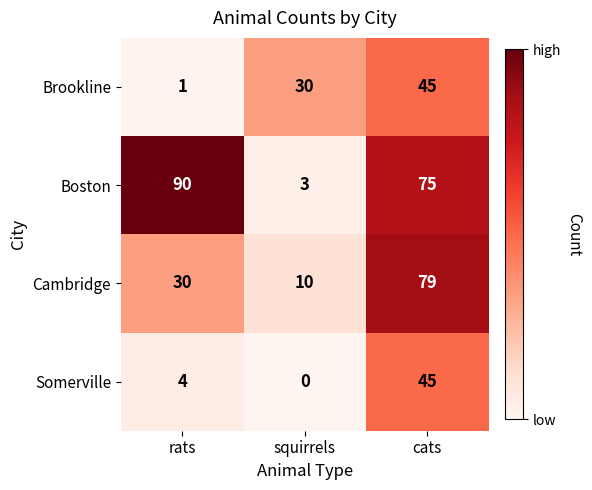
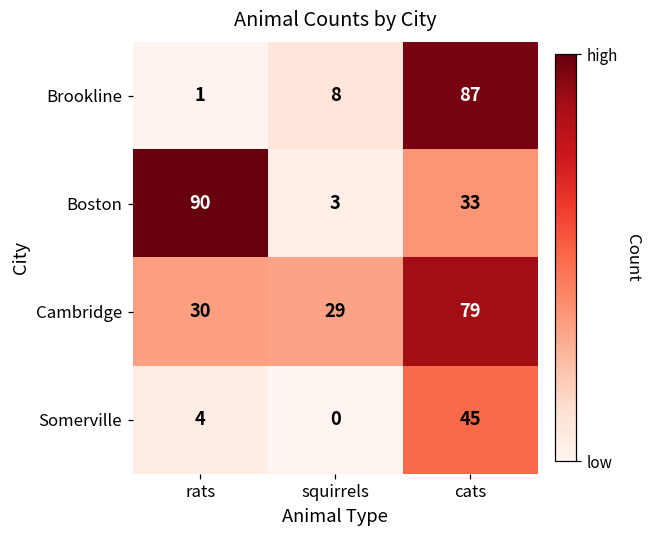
Brookline, squirrels: 30 -> 8
Brookline, cats: 45 -> 87
Boston, cats: 75 -> 33
Cambridge, squirrels: 10 -> 29
